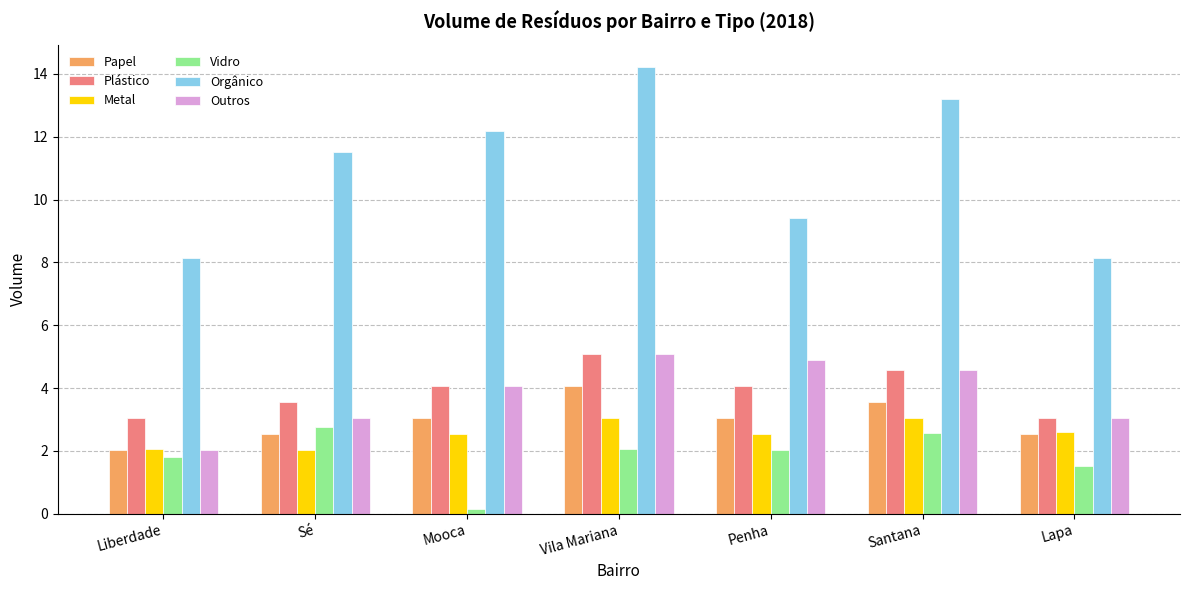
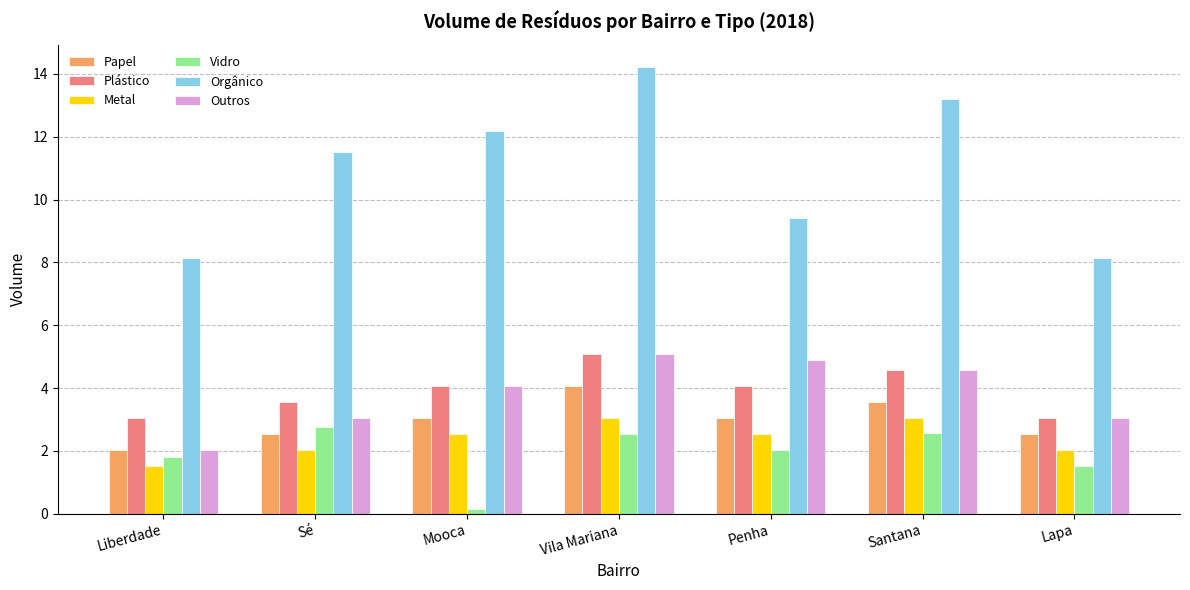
Metal, Liberdade: 2.1 -> 1.5
Vidro, Vila Mariana: 2.1 -> 2.5
Metal, Lapa: 2.6 -> 2.0
